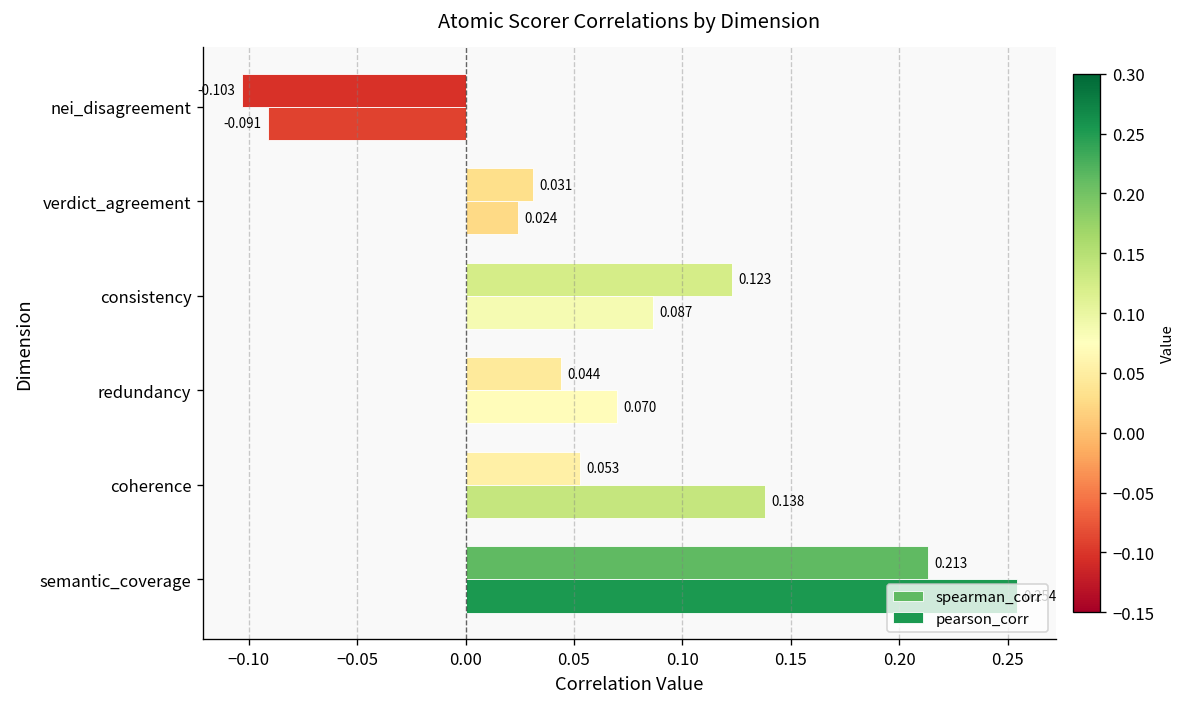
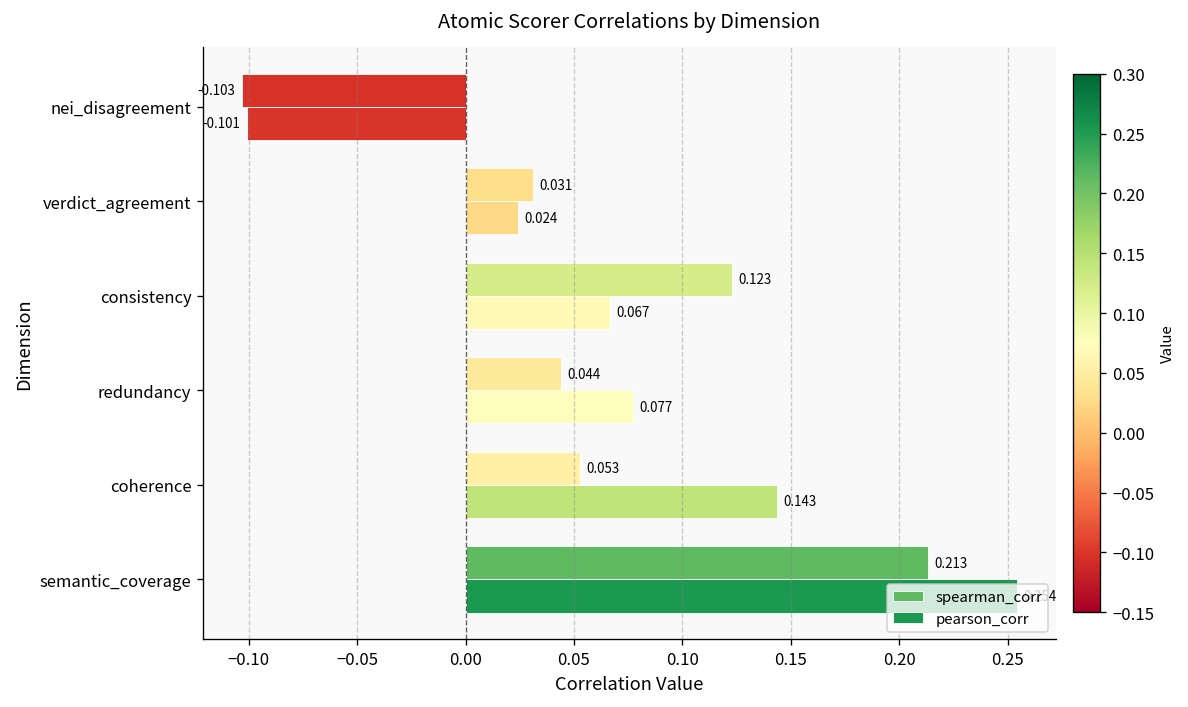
pearson_corr, nei_disagreement: -0.091 -> -0.101
pearson_corr, consistency: 0.087 -> 0.067
pearson_corr, redundancy: 0.070 -> 0.077
pearson_corr, coherence: 0.138 -> 0.143
